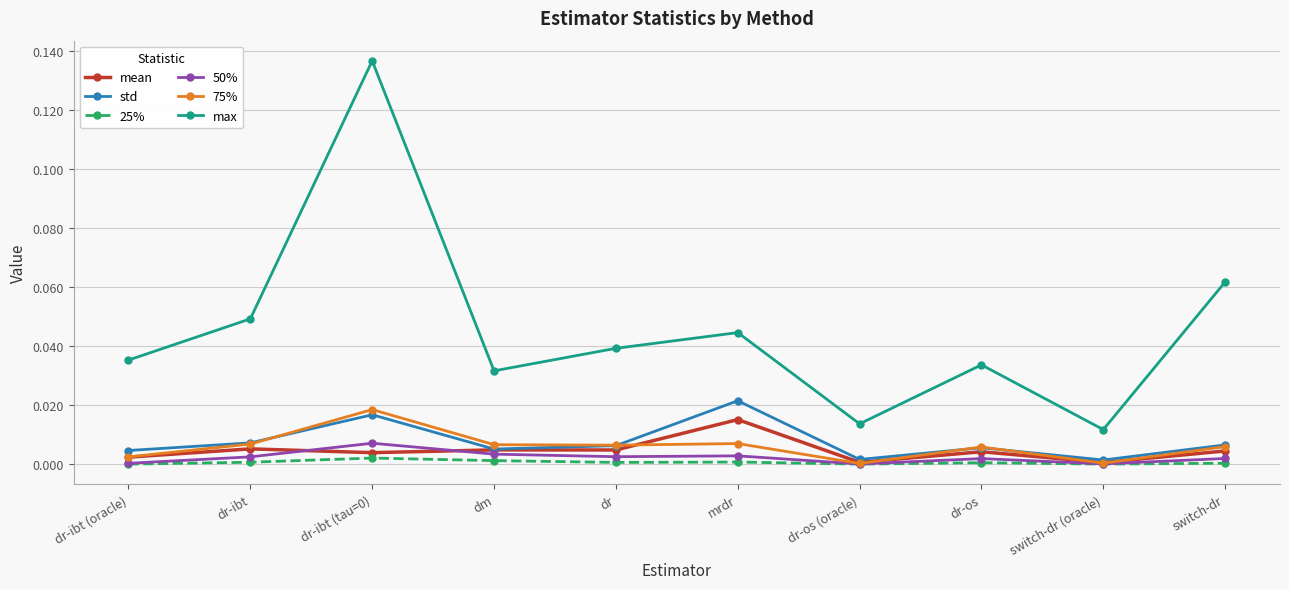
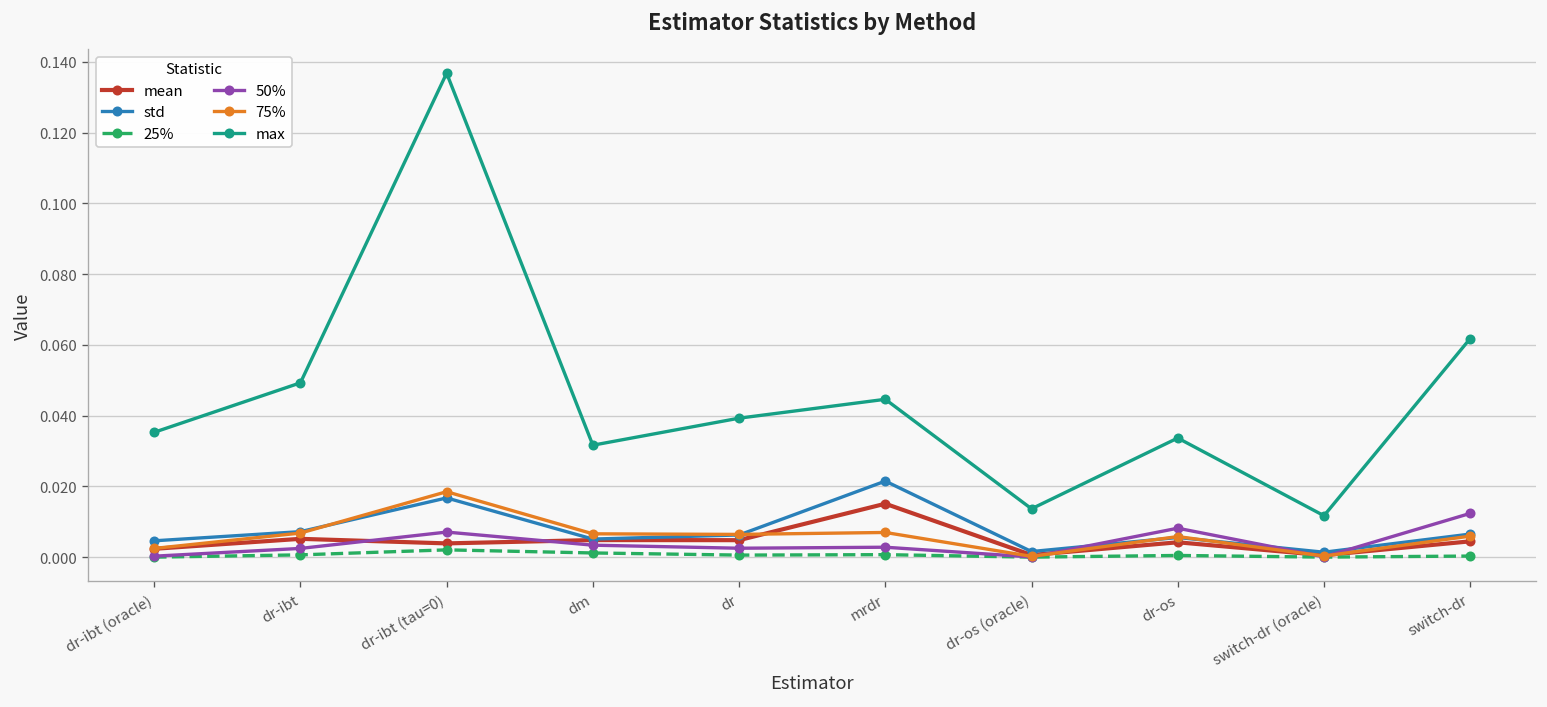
50%, dr-os: 0.002 -> 0.008
50%, switch-dr: 0.002 -> 0.012
